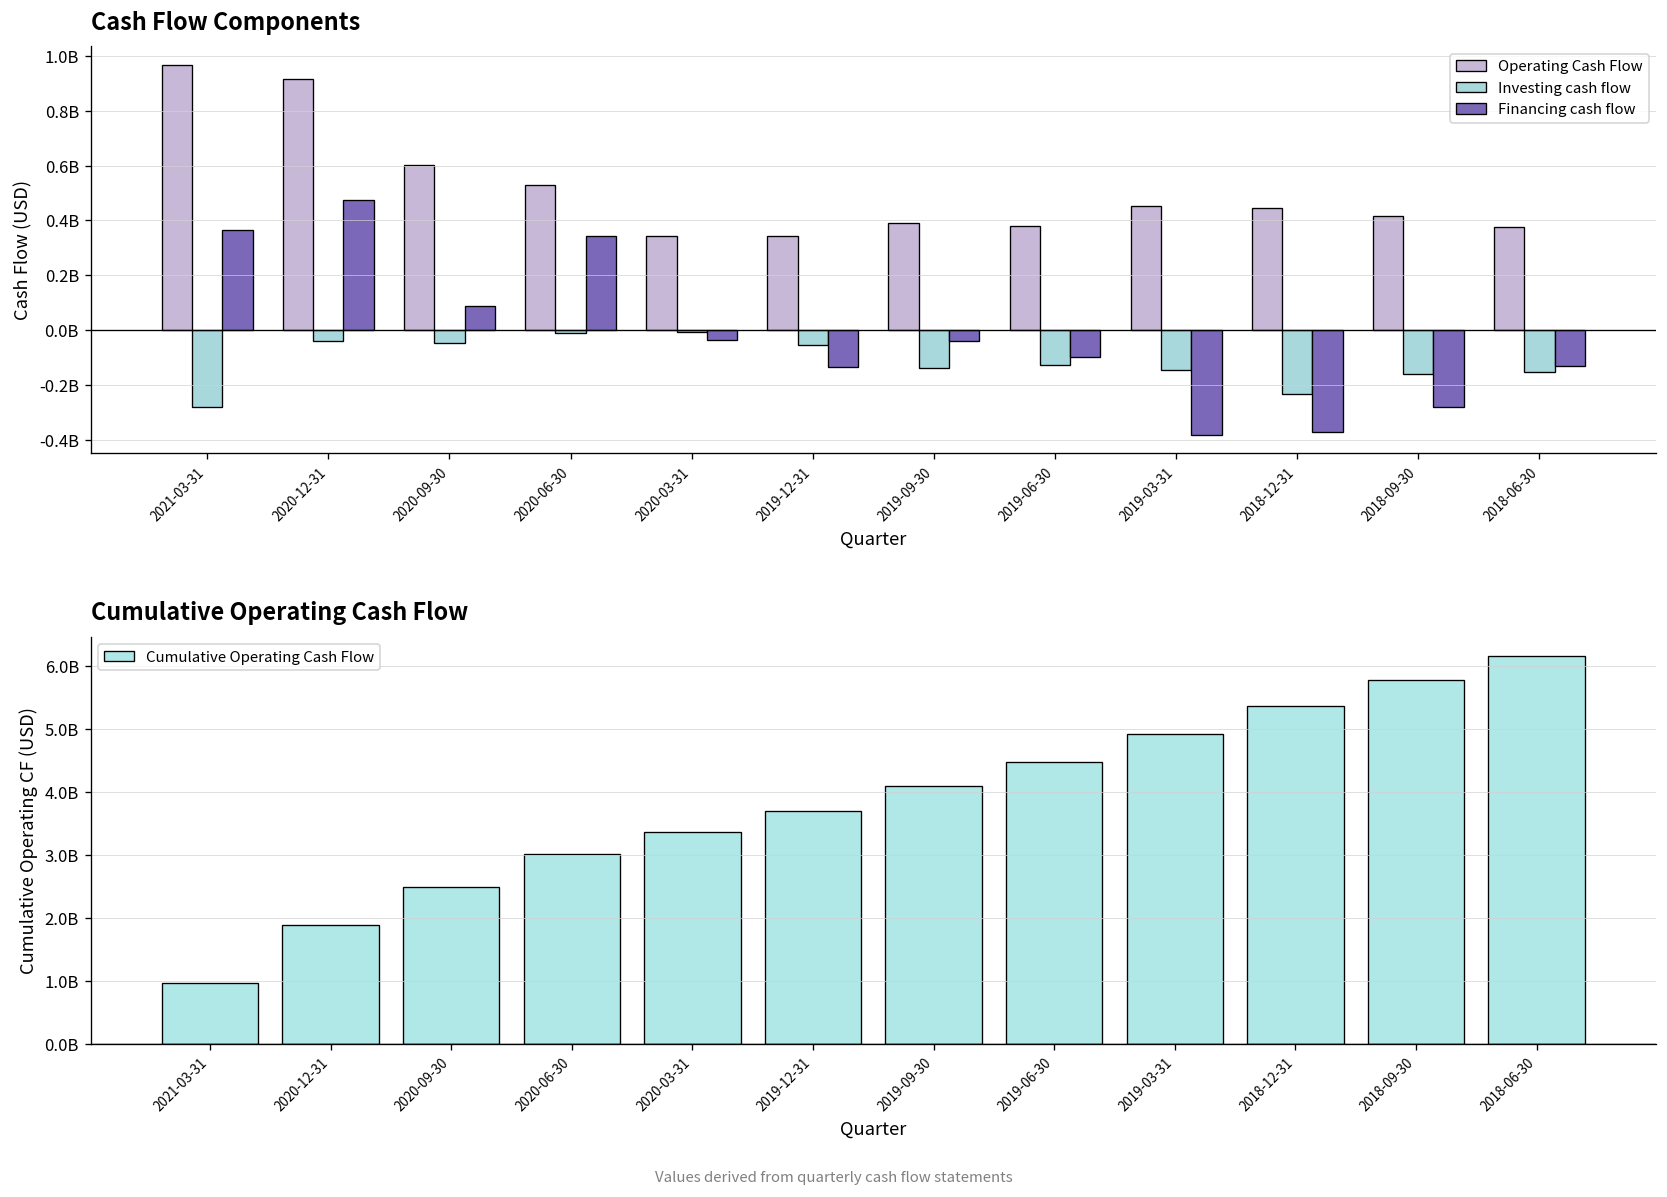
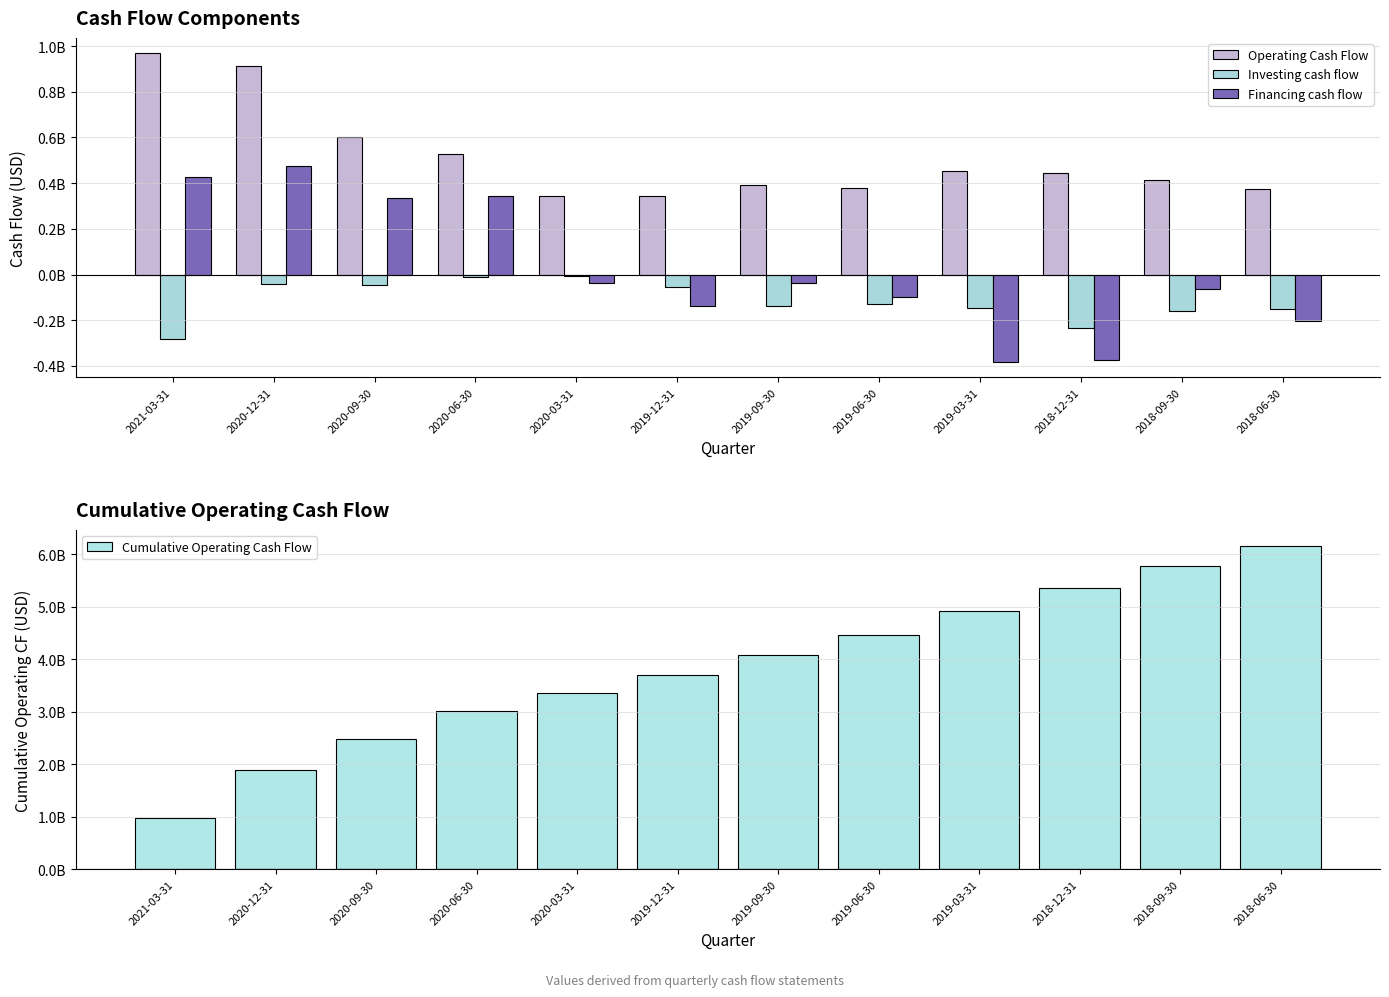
Cash Flow Components, Financing cash flow, 2021-03-31: 370000000 -> 430000000
Cash Flow Components, Financing cash flow, 2020-09-30: 90000000 -> 330000000
Cash Flow Components, Financing cash flow, 2018-09-30: -280000000 -> -60000000
Cash Flow Components, Financing cash flow, 2018-06-30: -130000000 -> -200000000
